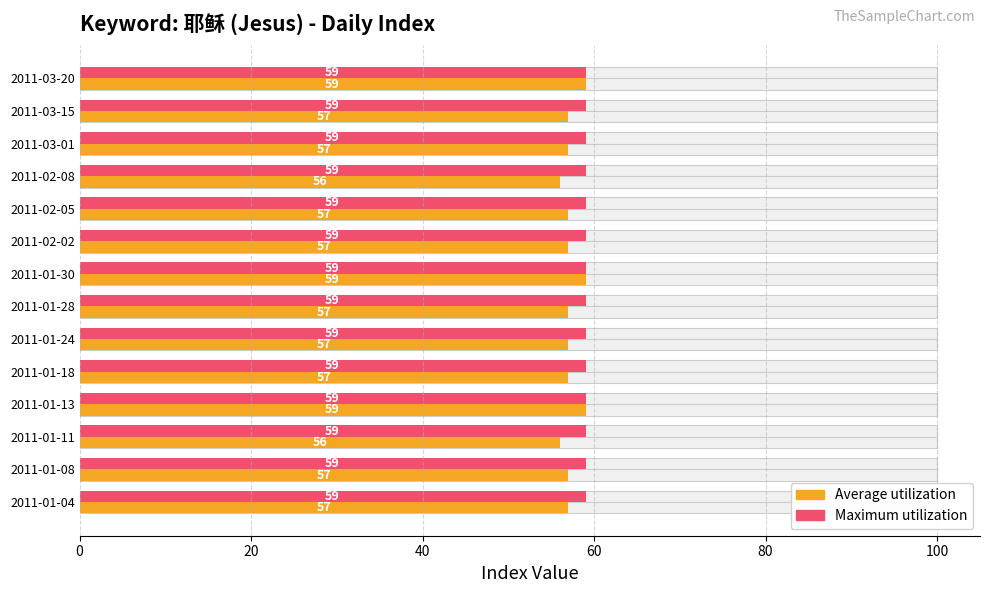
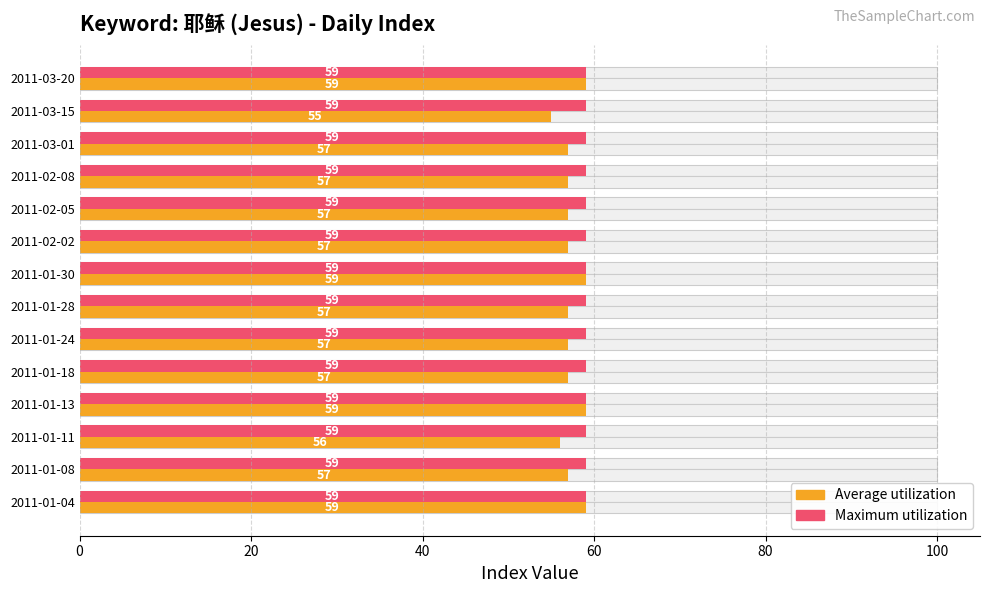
Average utilization, 2011-03-15: 57 -> 55
Average utilization, 2011-02-08: 56 -> 57
Average utilization, 2011-01-04: 57 -> 59
